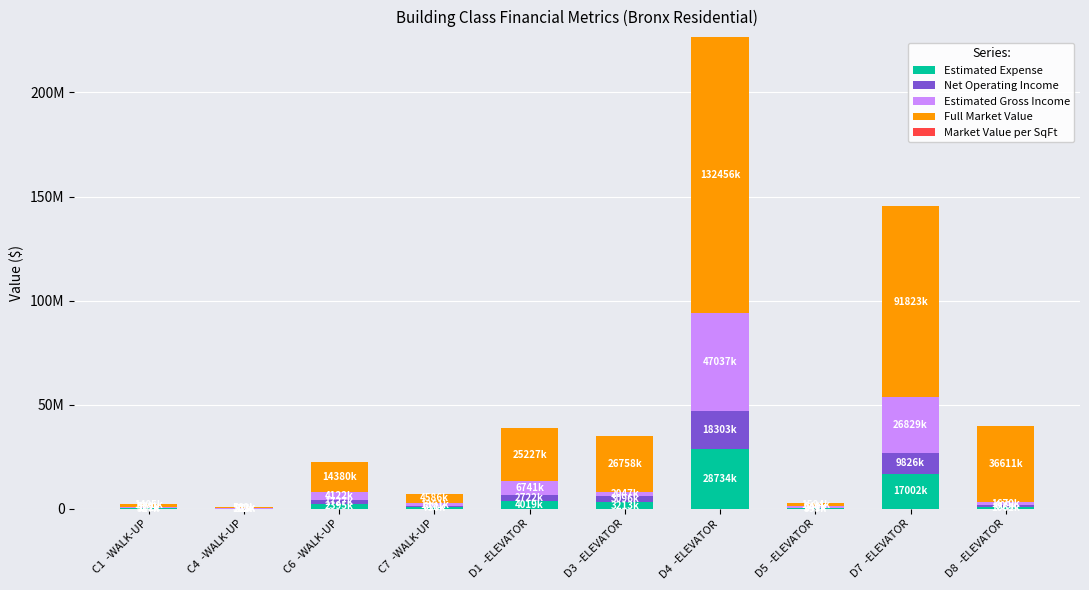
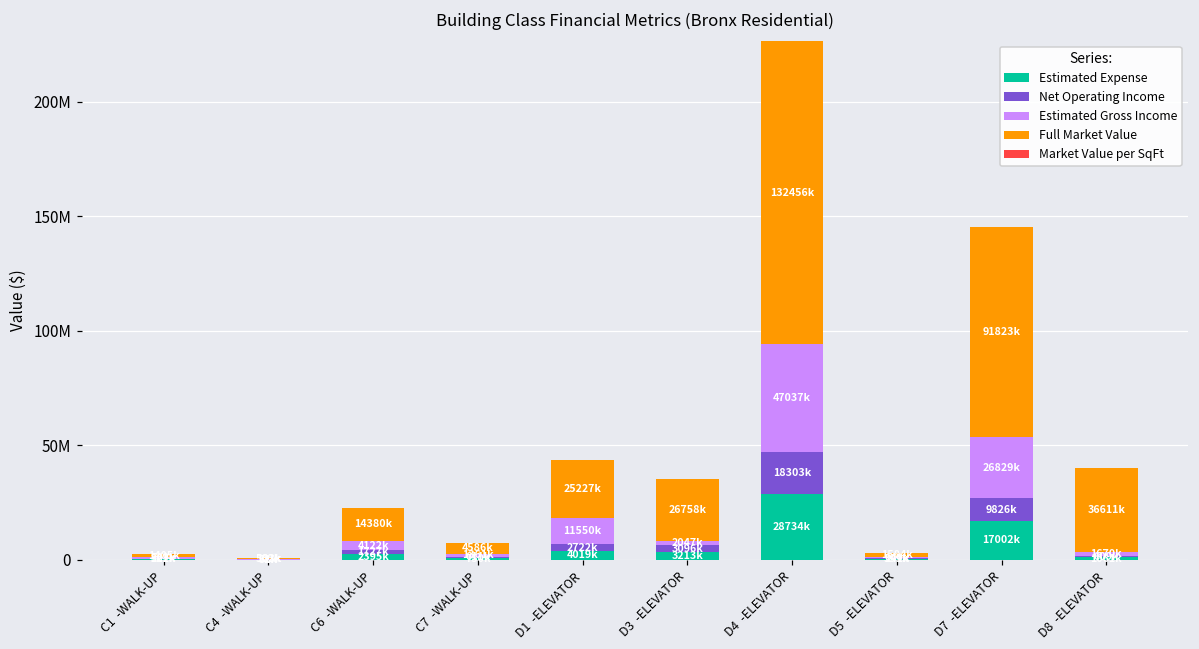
Estimated Gross Income, D1 -ELEVATOR: 6741k -> 11550k
